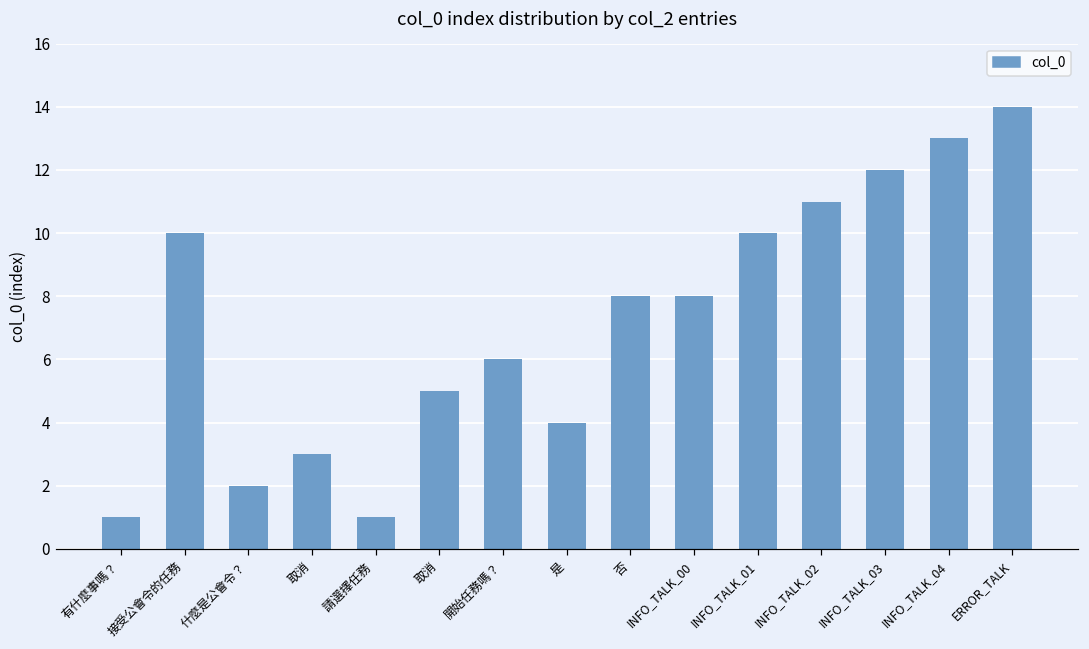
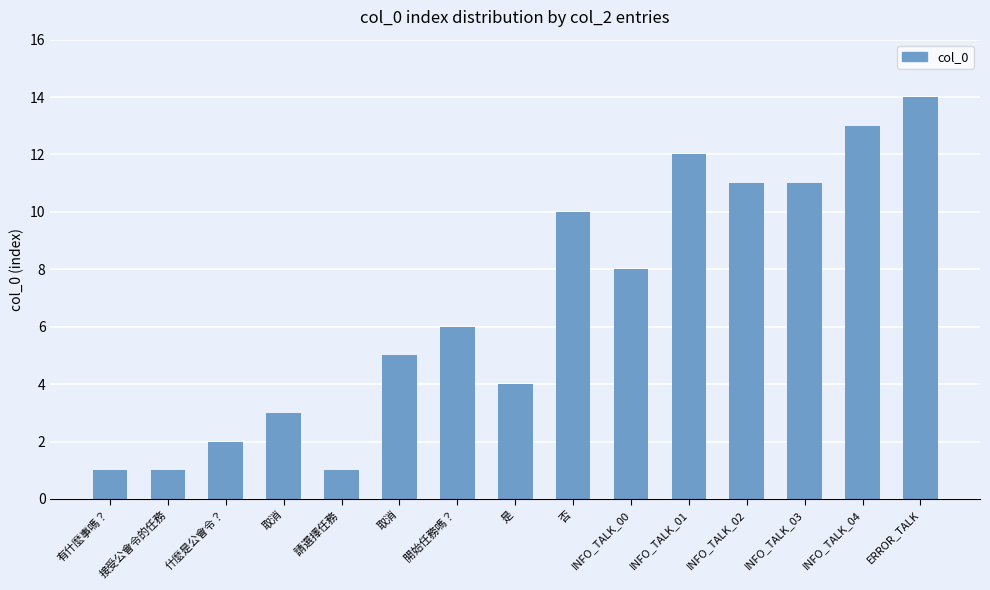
接受公會令的任務: 10 -> 1
否: 8 -> 10
INFO_TALK_01: 10 -> 12
INFO_TALK_03: 12 -> 11
